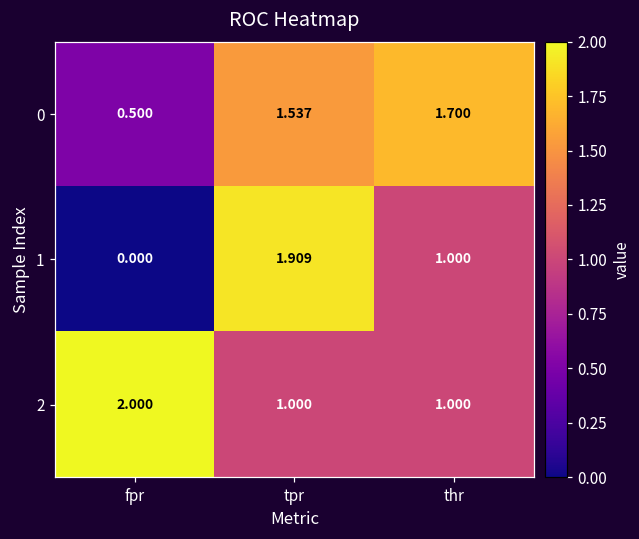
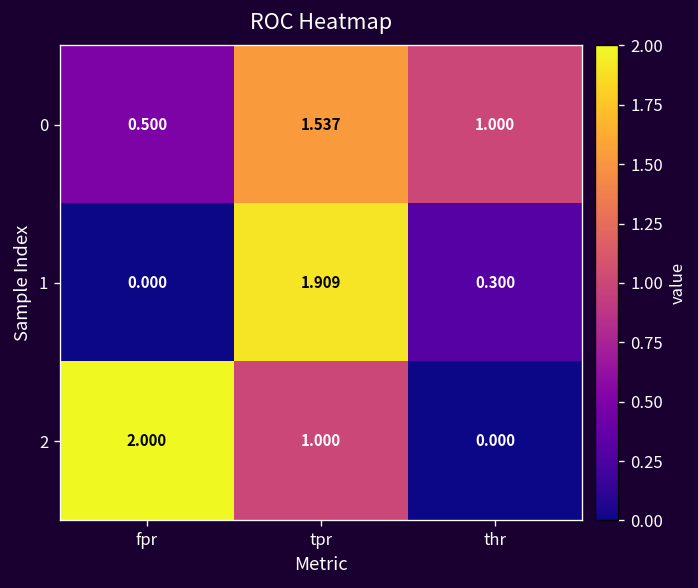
0, thr: 1.700 -> 1.000
1, thr: 1.000 -> 0.300
2, thr: 1.000 -> 0.000
